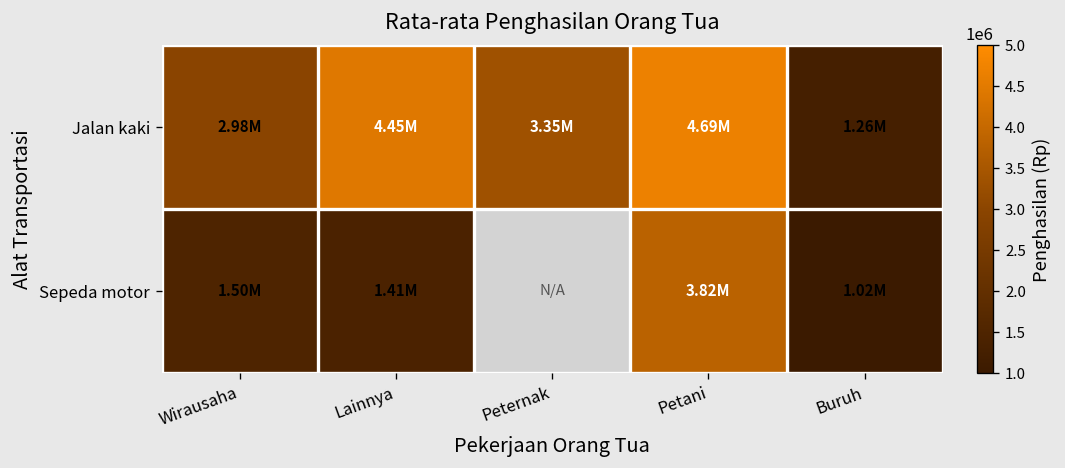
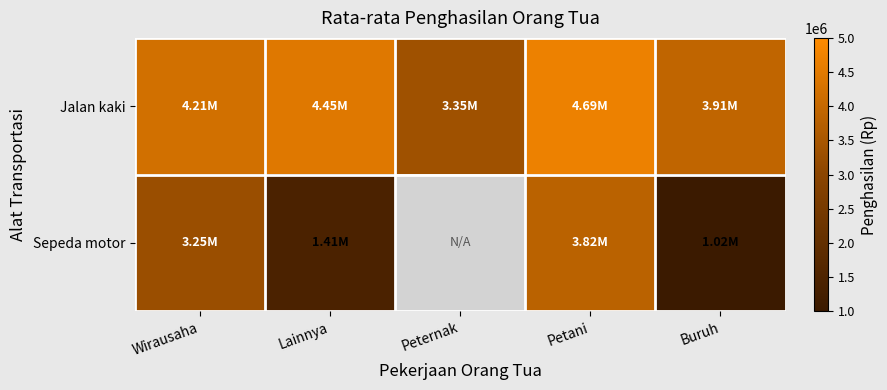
Jalan kaki, Wirausaha: 2.98M -> 4.21M
Jalan kaki, Buruh: 1.26M -> 3.91M
Sepeda motor, Wirausaha: 1.50M -> 3.25M
